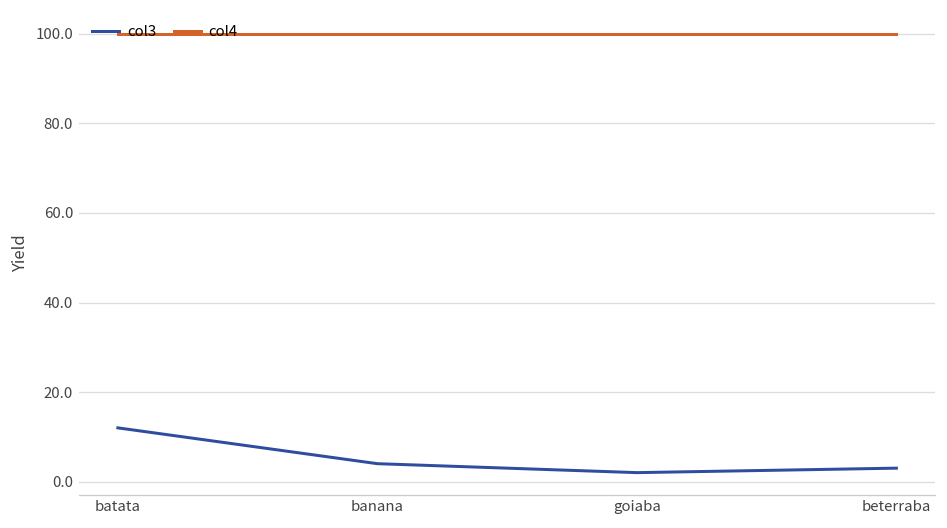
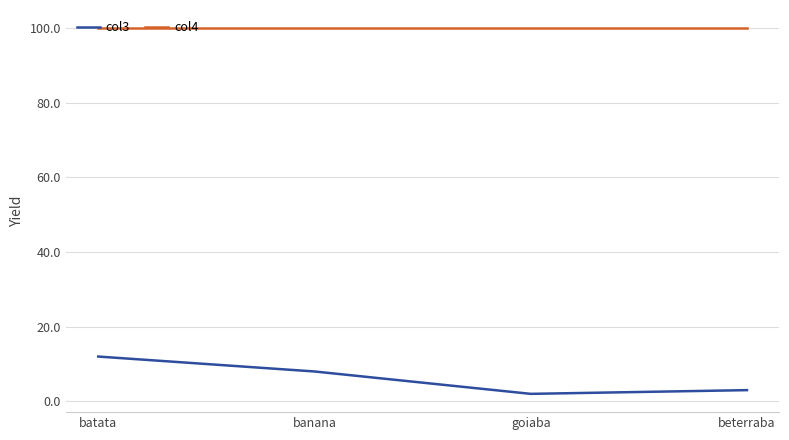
col3, banana: 4 -> 8
